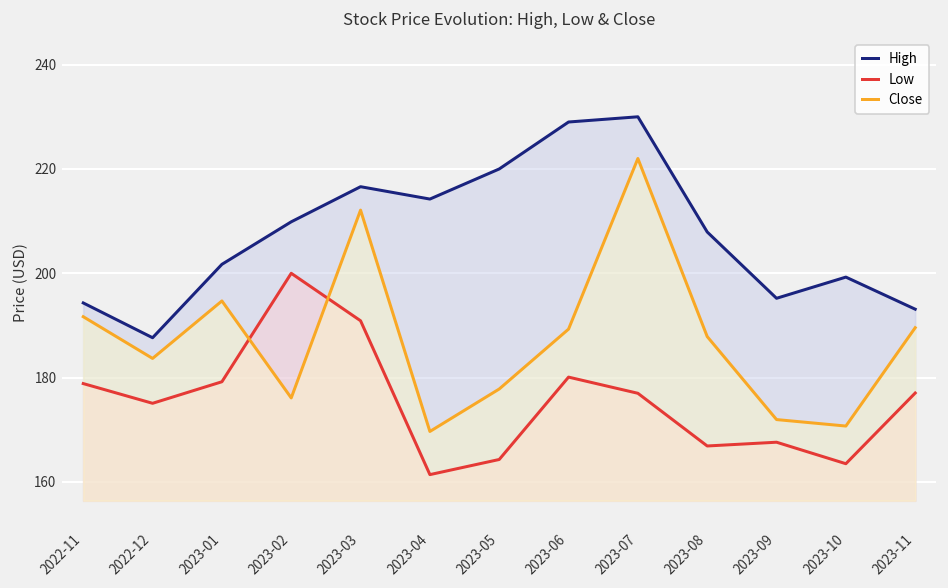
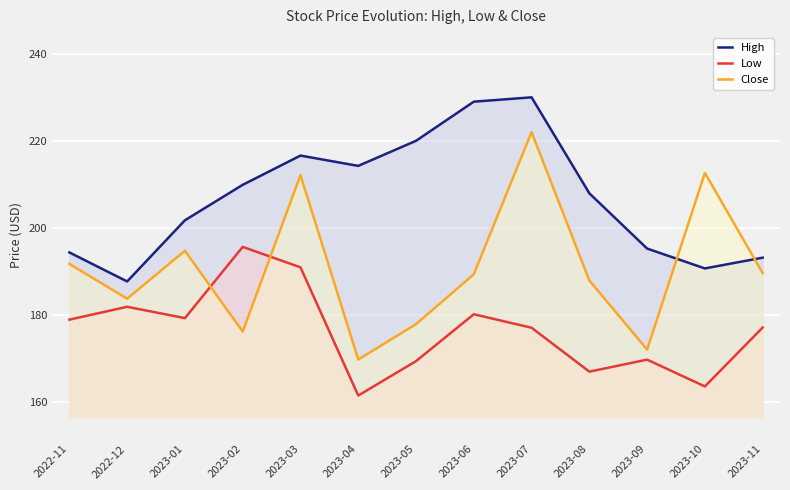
Low, 2022-12: 175 -> 182
Low, 2023-02: 200 -> 196
Low, 2023-05: 164 -> 169
Low, 2023-09: 168 -> 170
High, 2023-10: 199 -> 191
Close, 2023-10: 171 -> 213
